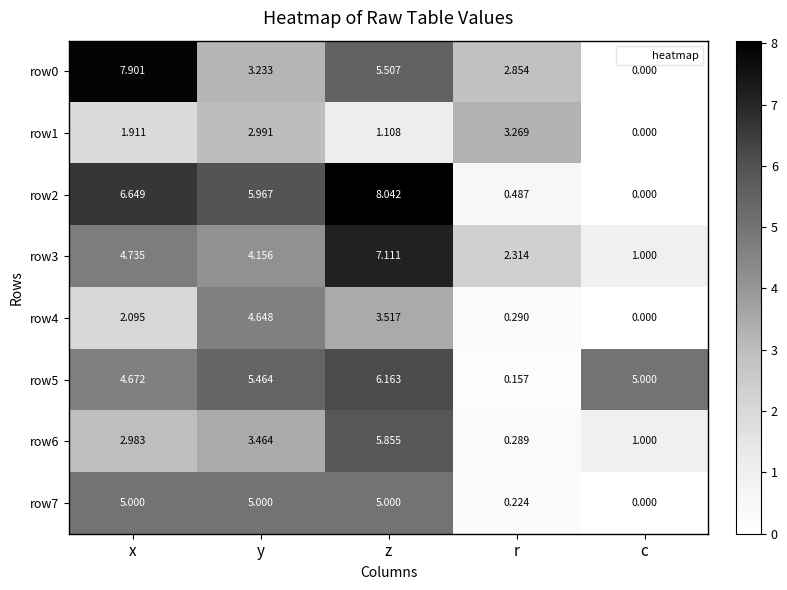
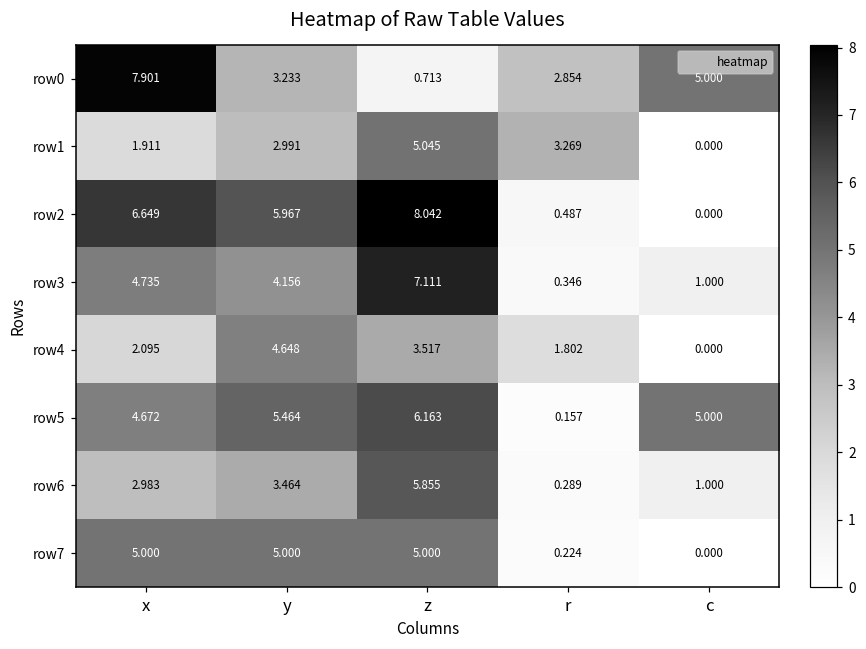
row0, z: 5.507 -> 0.713
row0, c: 0.000 -> 5.000
row1, z: 1.108 -> 5.045
row3, r: 2.314 -> 0.346
row4, r: 0.290 -> 1.802
